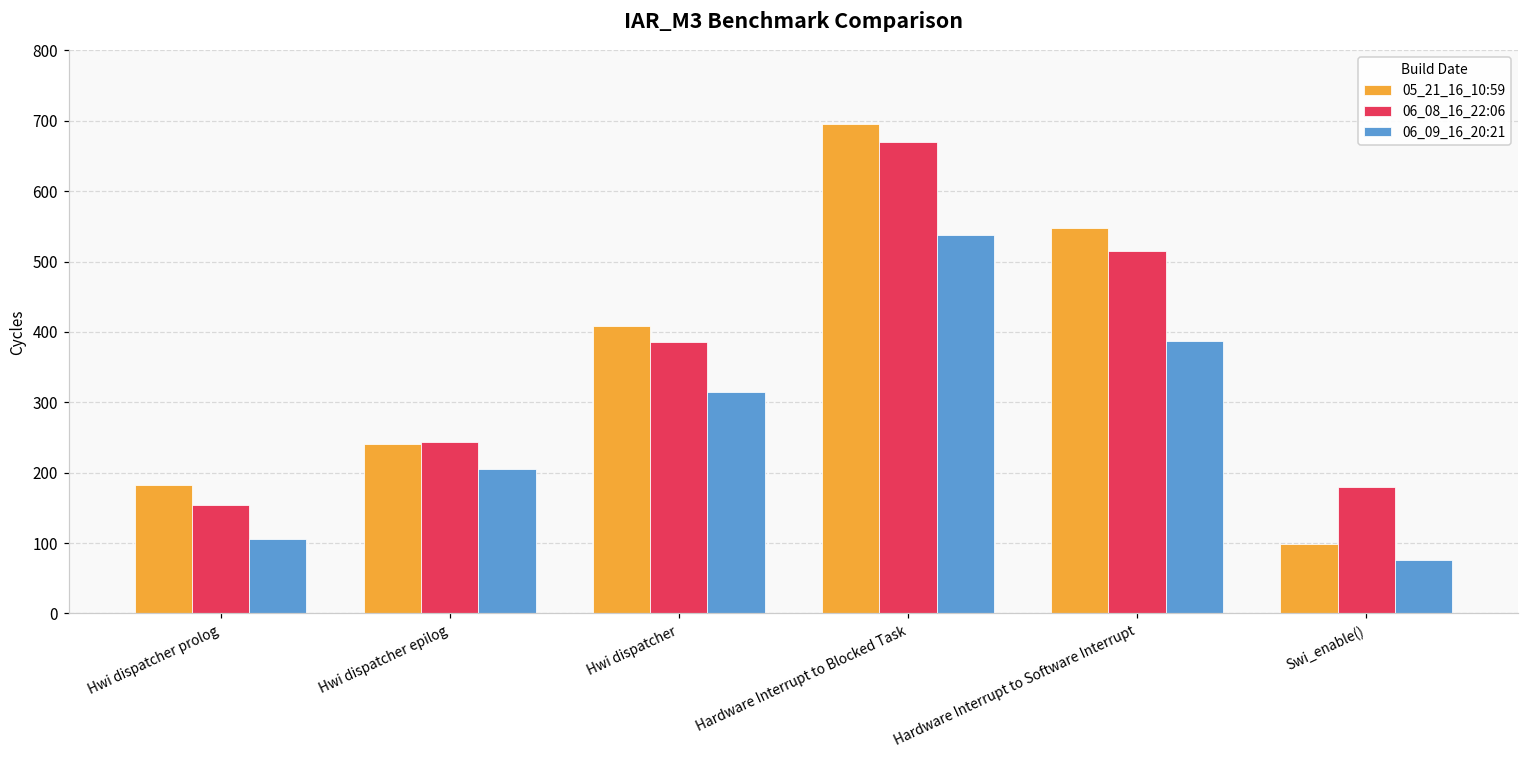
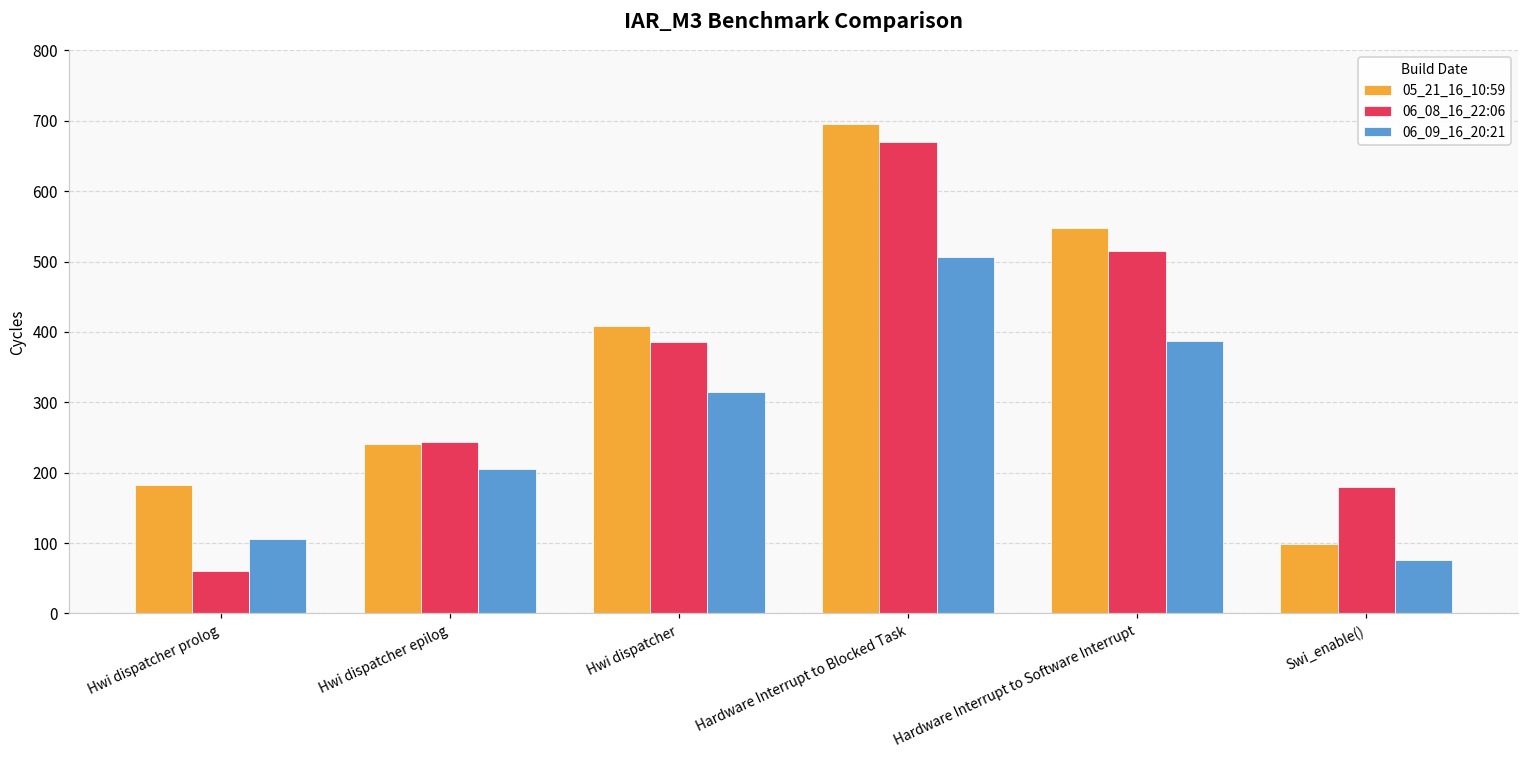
06_08_16_22:06, Hwi dispatcher prolog: 150 -> 60
06_09_16_20:21, Hardware Interrupt to Blocked Task: 540 -> 510
